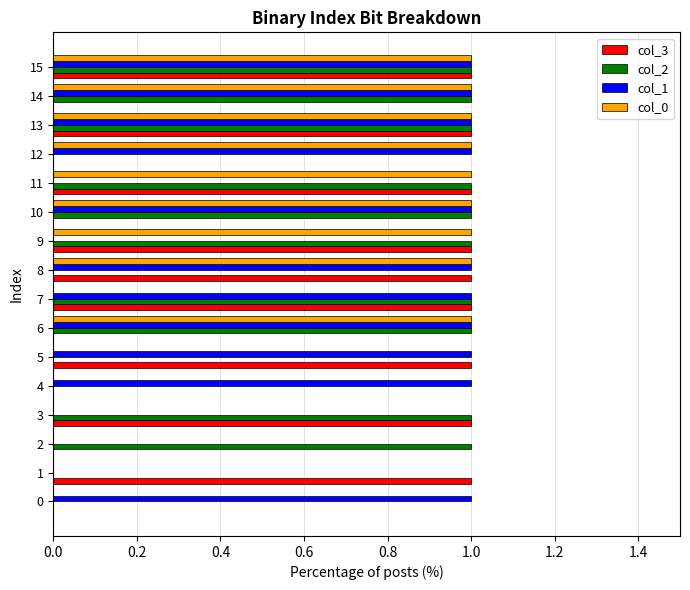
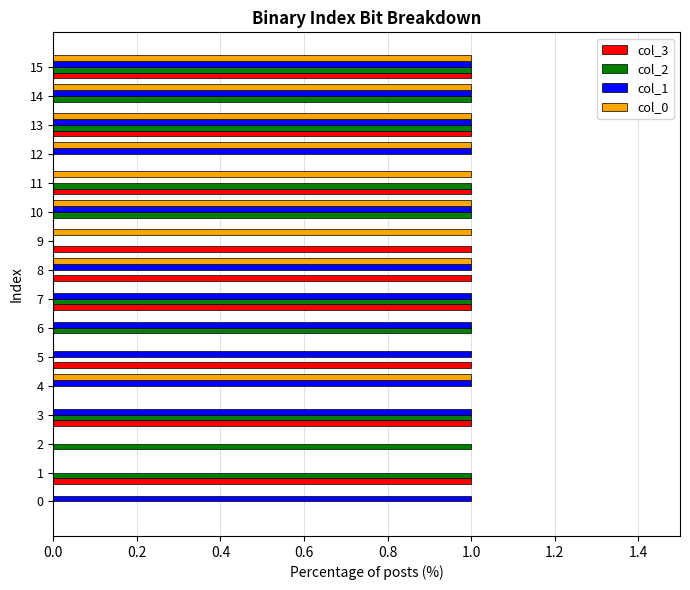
col_2, 9: 1 -> 0
col_0, 6: 1 -> 0
col_0, 4: 0 -> 1
col_1, 3: 0 -> 1
col_2, 1: 0 -> 1
